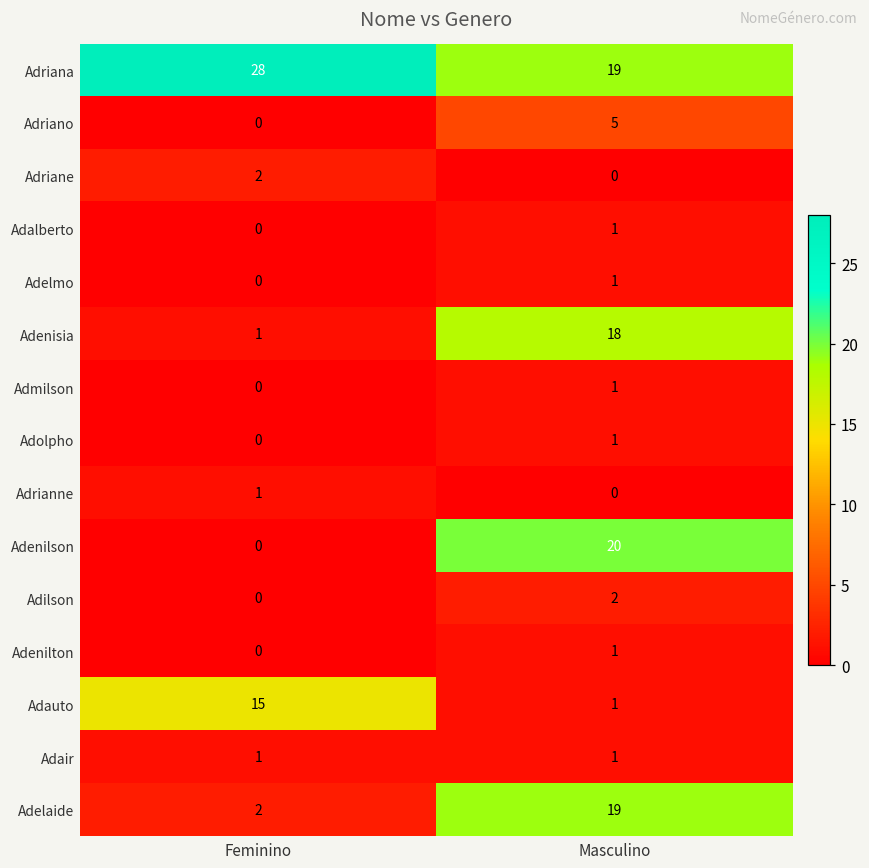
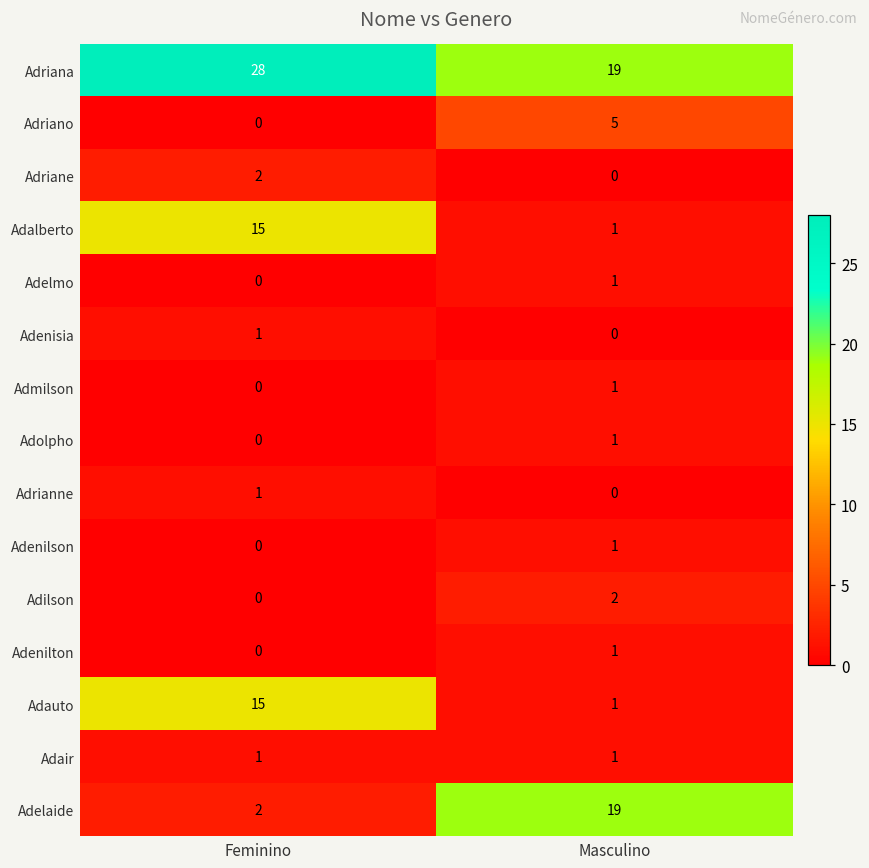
Adalberto, Feminino: 0 -> 15
Adenisia, Masculino: 18 -> 0
Adenilson, Masculino: 20 -> 1
